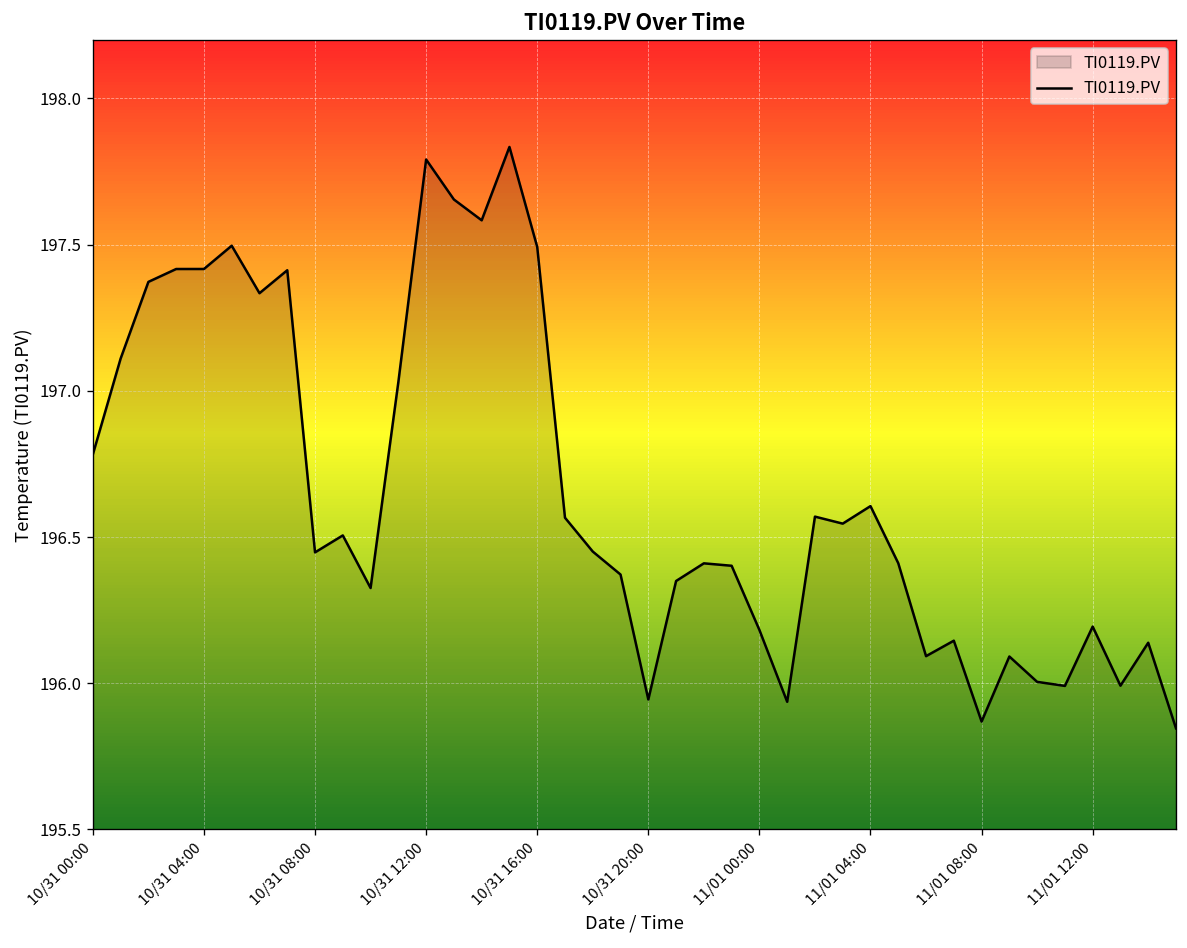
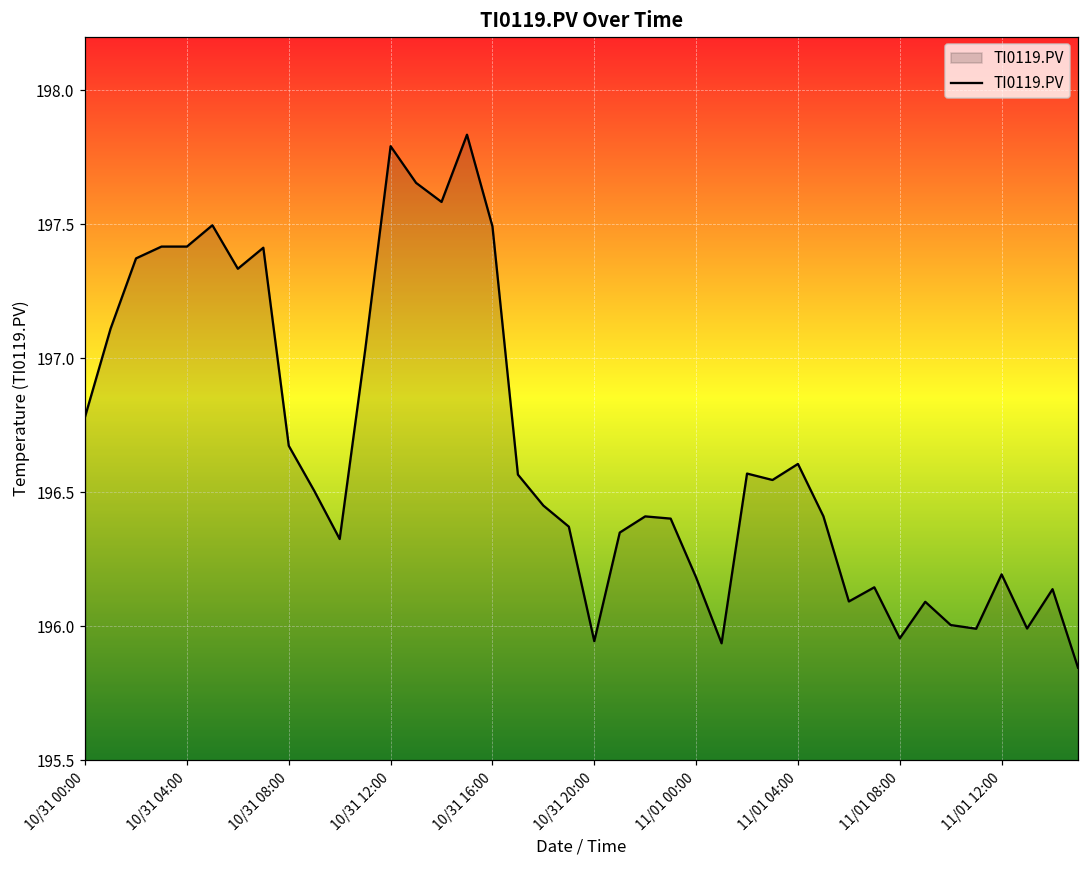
10/31 08:00: 196.45 -> 196.67
11/01 08:00: 195.87 -> 195.95
